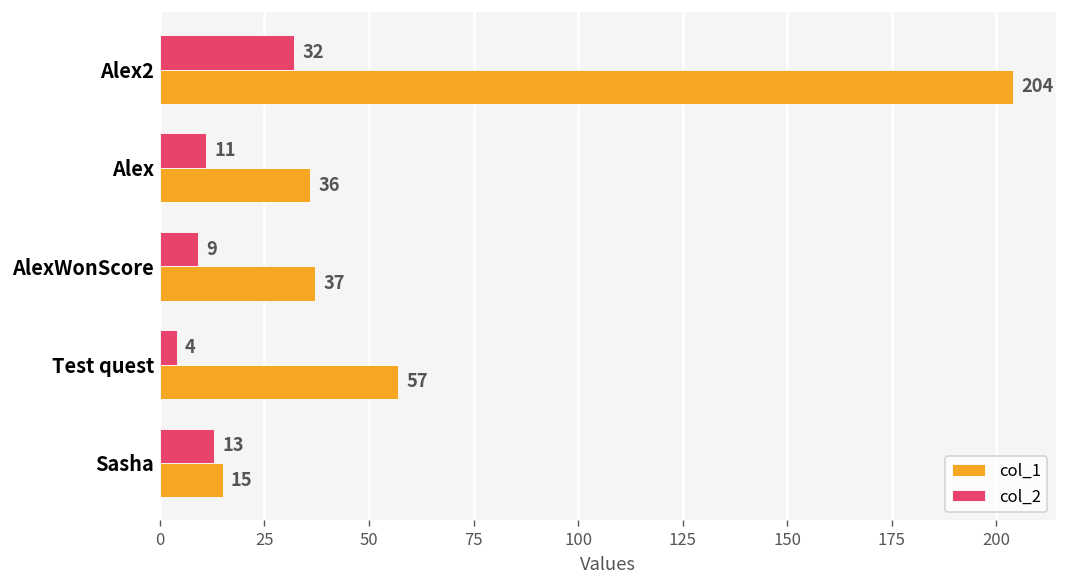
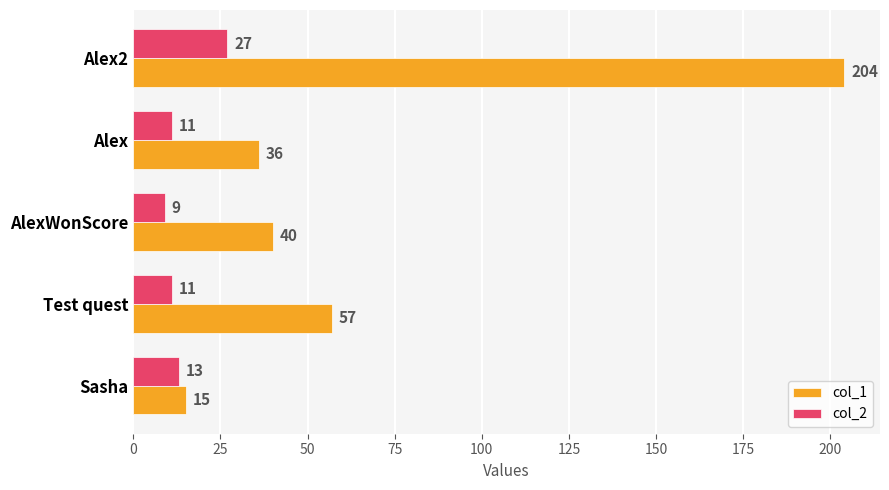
col_2, Alex2: 32 -> 27
col_1, AlexWonScore: 37 -> 40
col_2, Test quest: 4 -> 11
